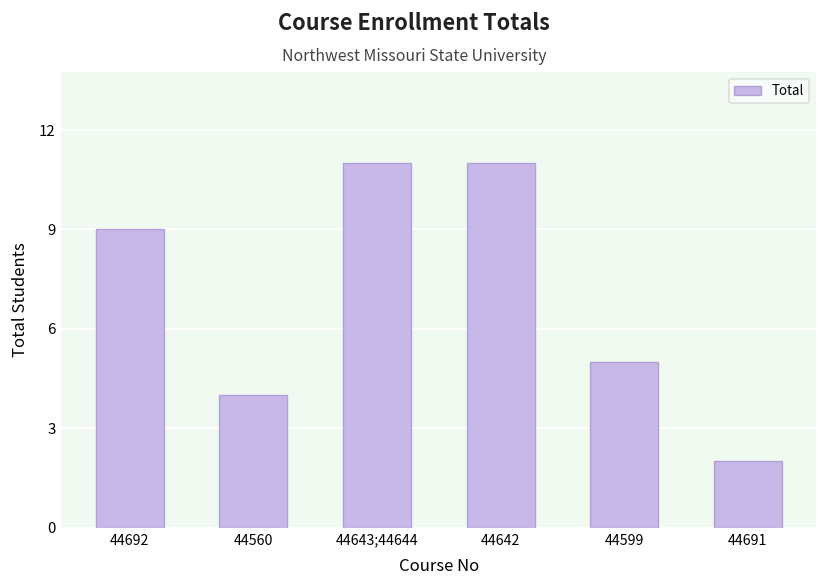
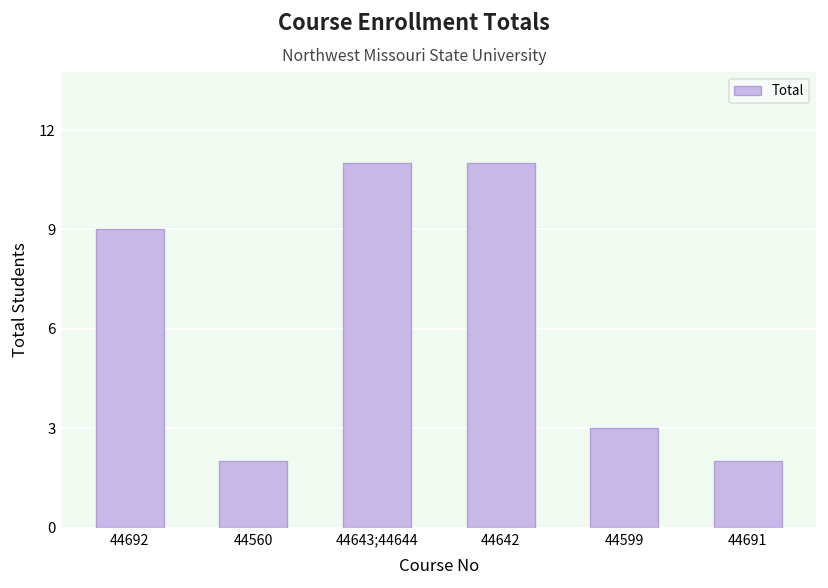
44560: 4 -> 2
44599: 5 -> 3
